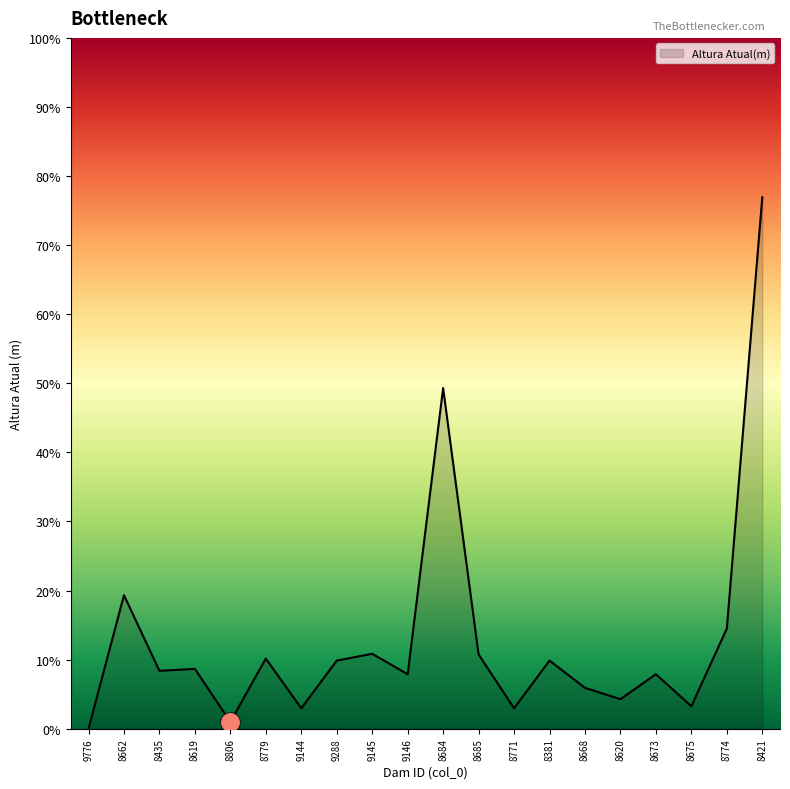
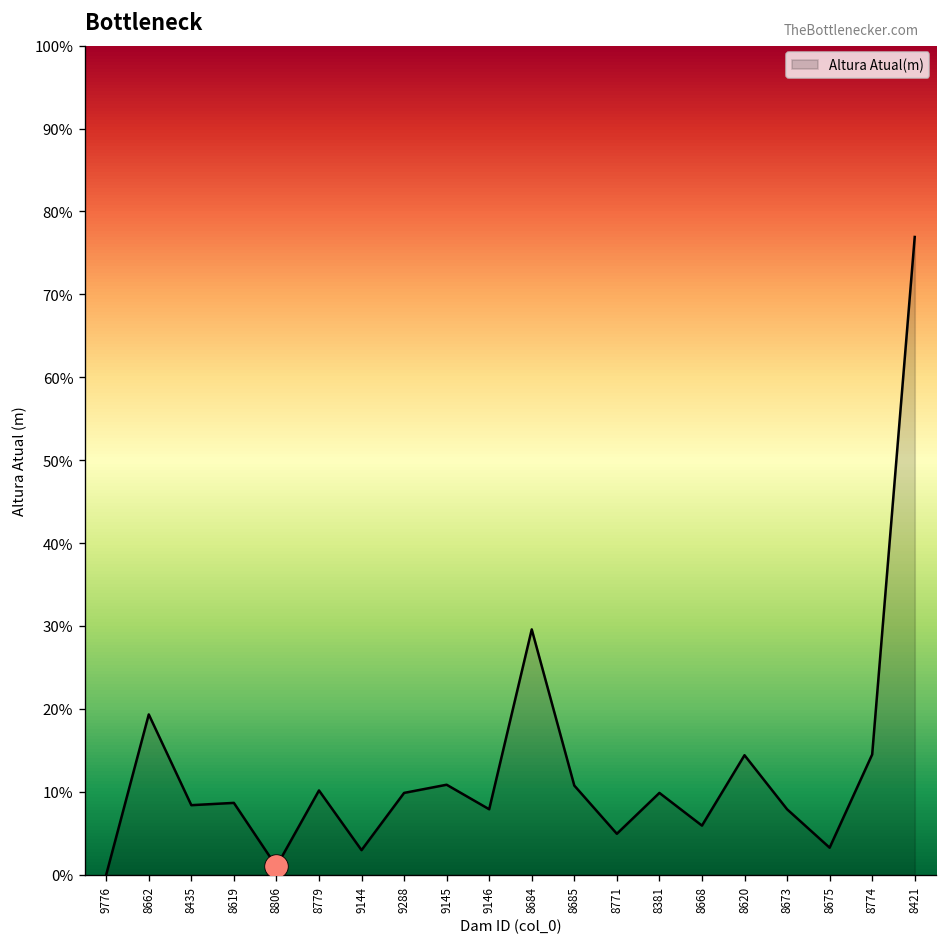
Altura Atual(m), 8684: 49% -> 30%
Altura Atual(m), 8771: 3% -> 5%
Altura Atual(m), 8620: 4% -> 14%
